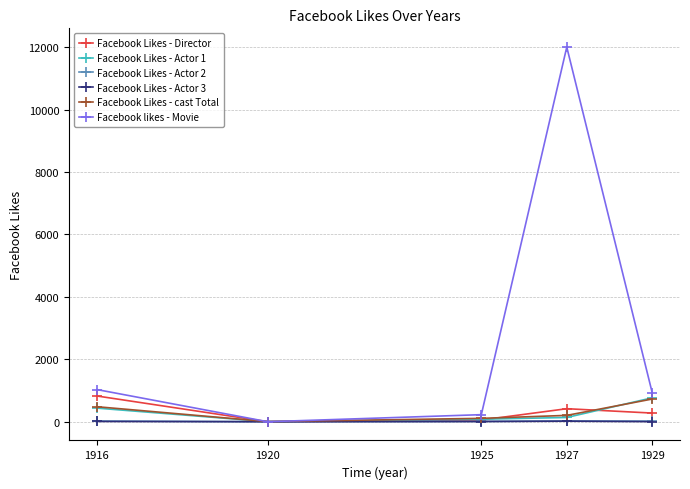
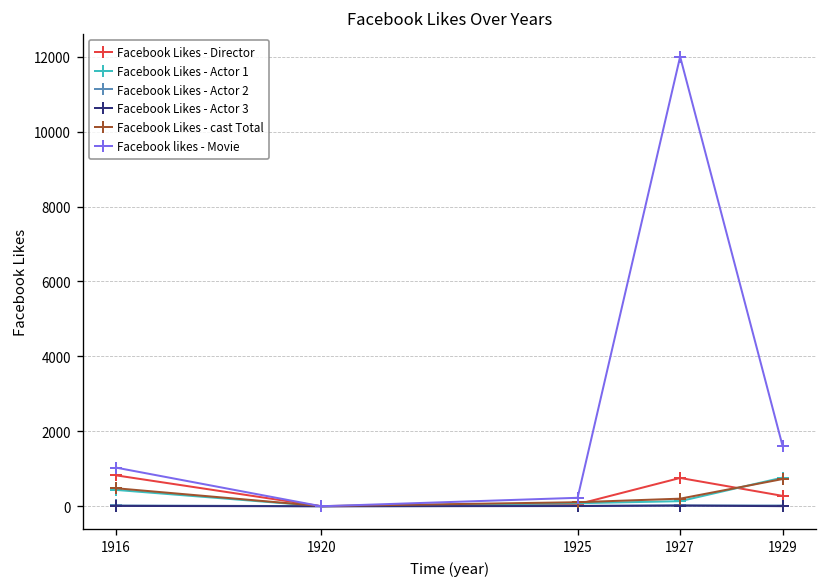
Facebook Likes - Director, 1927: 400 -> 800
Facebook likes - Movie, 1929: 900 -> 1600
